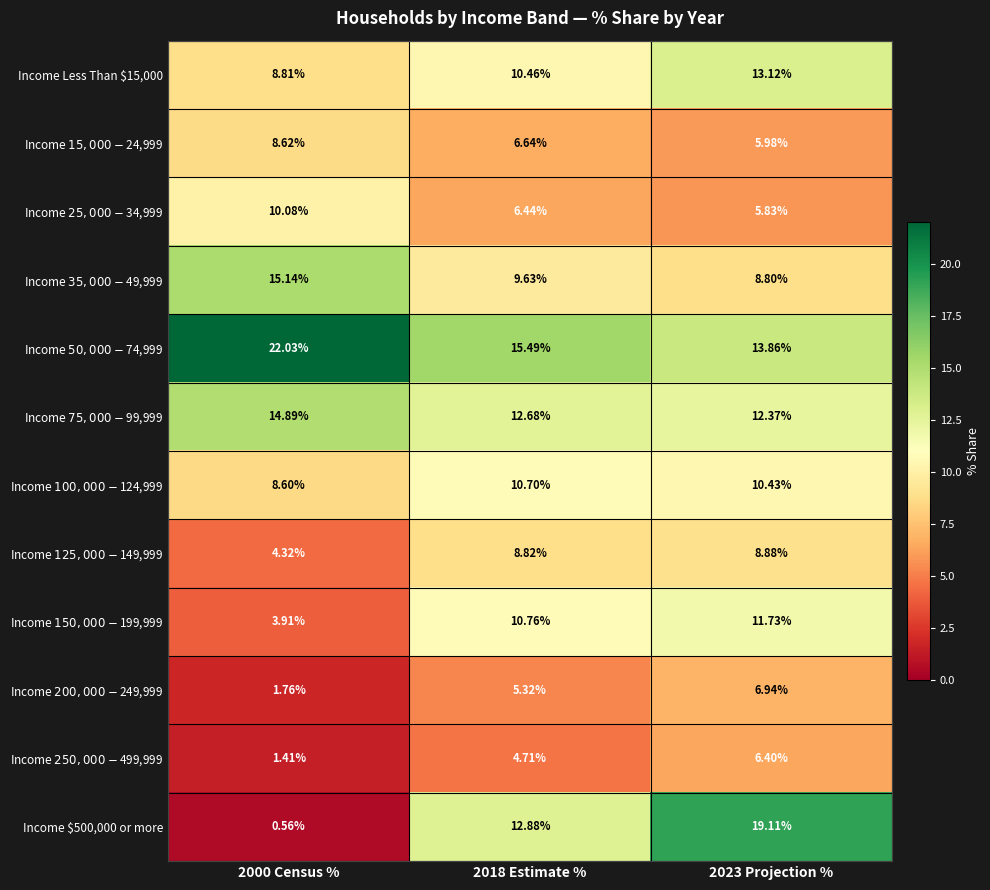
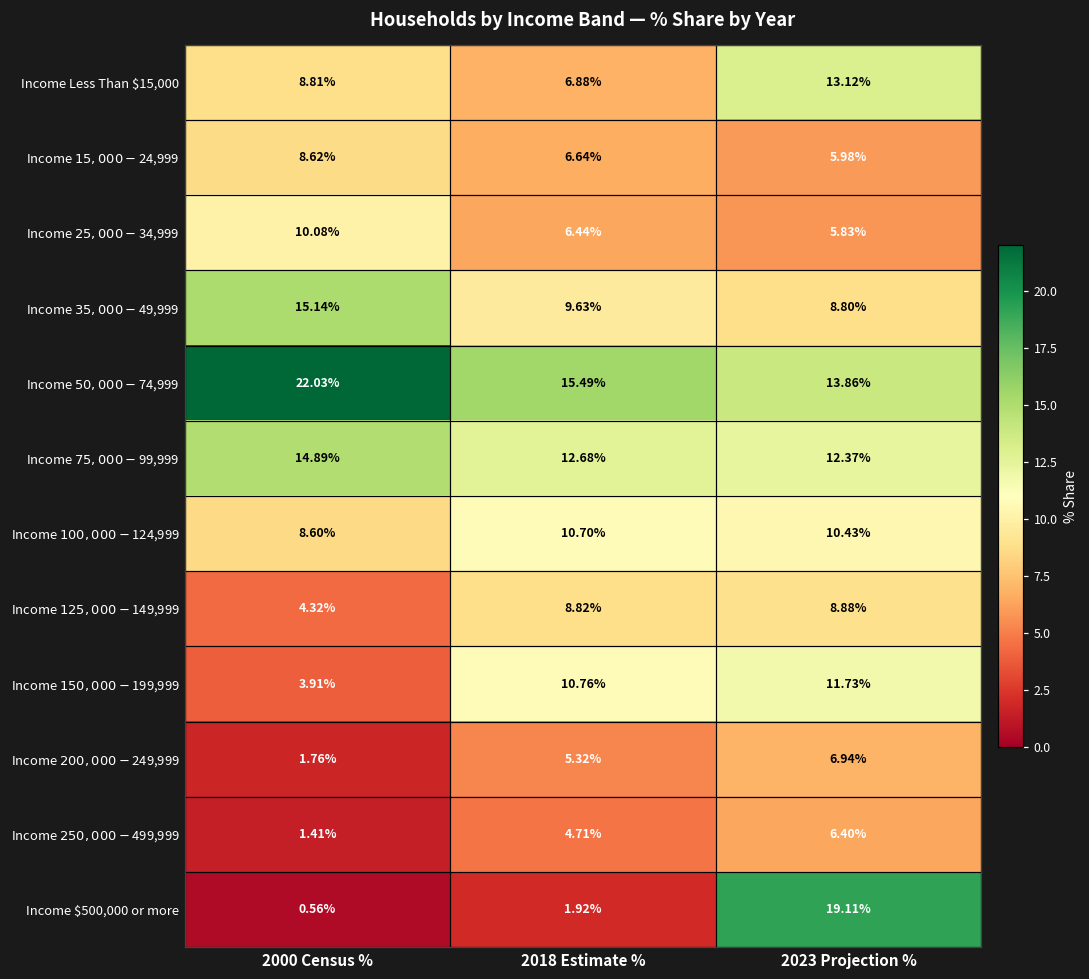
Income Less Than $15,000, 2018 Estimate %: 10.46% -> 6.88%
Income $500,000 or more, 2018 Estimate %: 12.88% -> 1.92%
